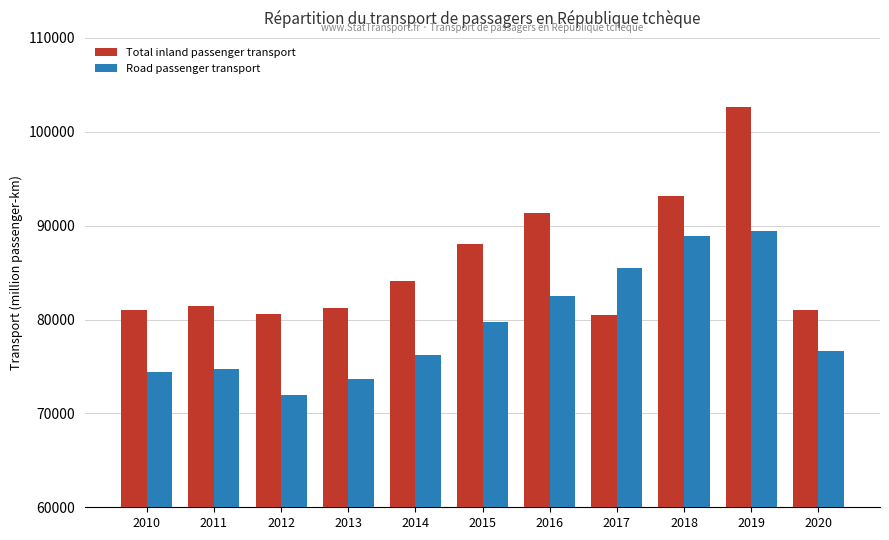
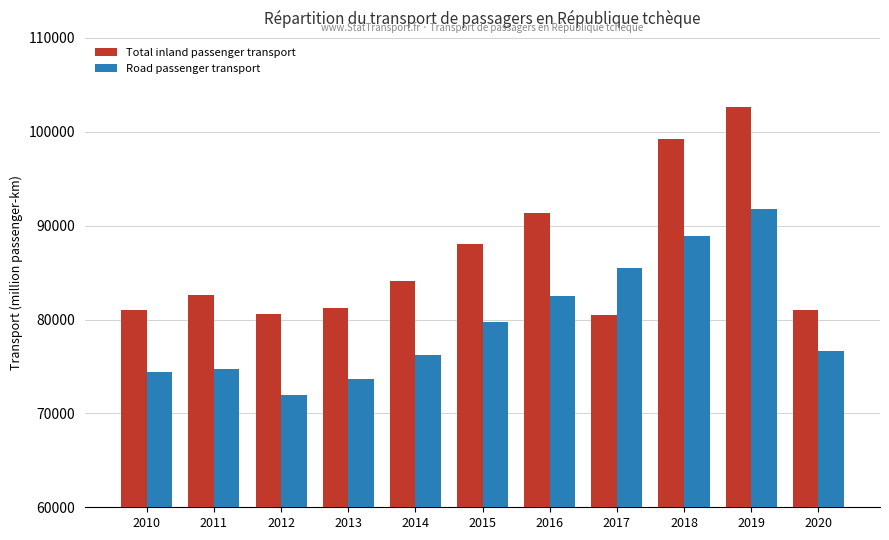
Total inland passenger transport, 2011: 81000 -> 83000
Total inland passenger transport, 2018: 93000 -> 99000
Road passenger transport, 2019: 89000 -> 92000
